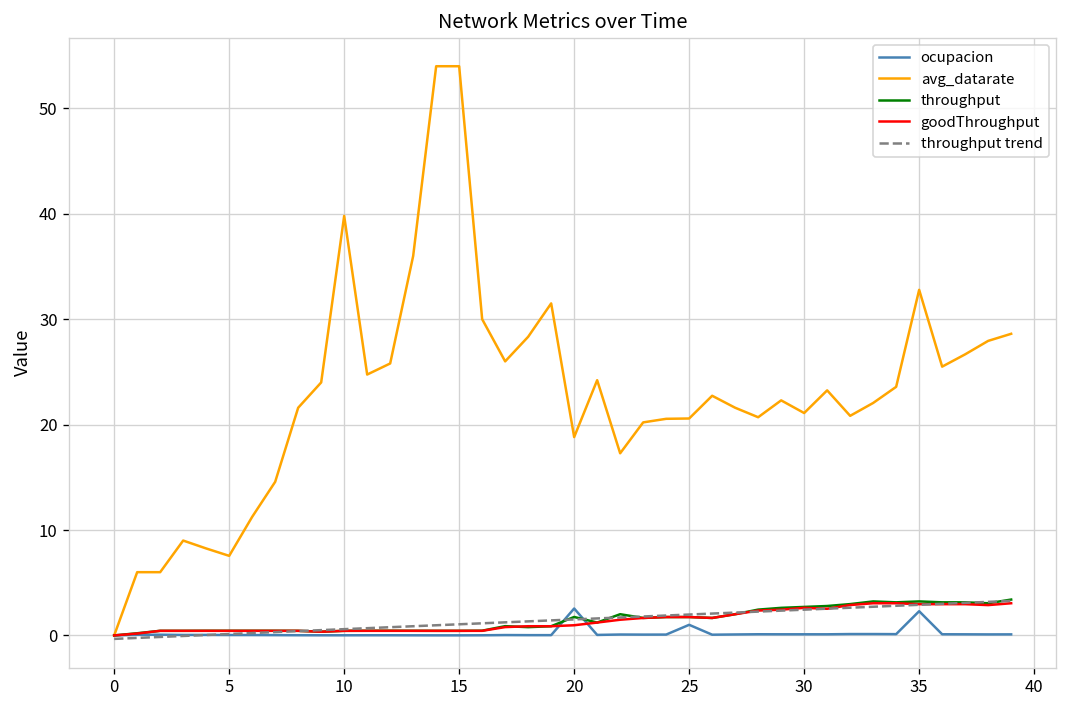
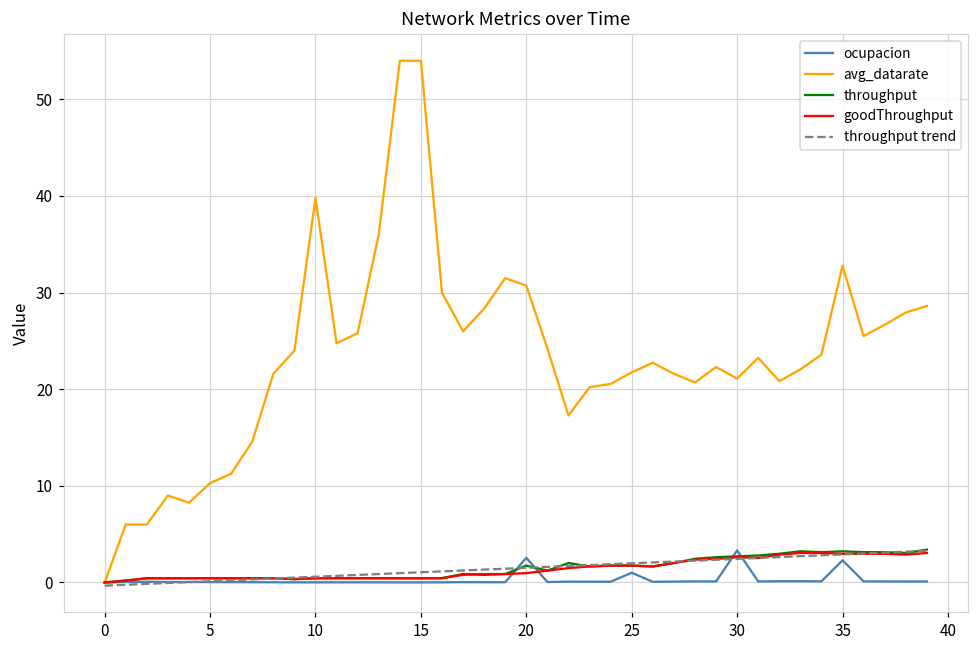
avg_datarate, 5: 8 -> 10
avg_datarate, 20: 19 -> 31
avg_datarate, 25: 21 -> 22
ocupacion, 30: 0 -> 3
